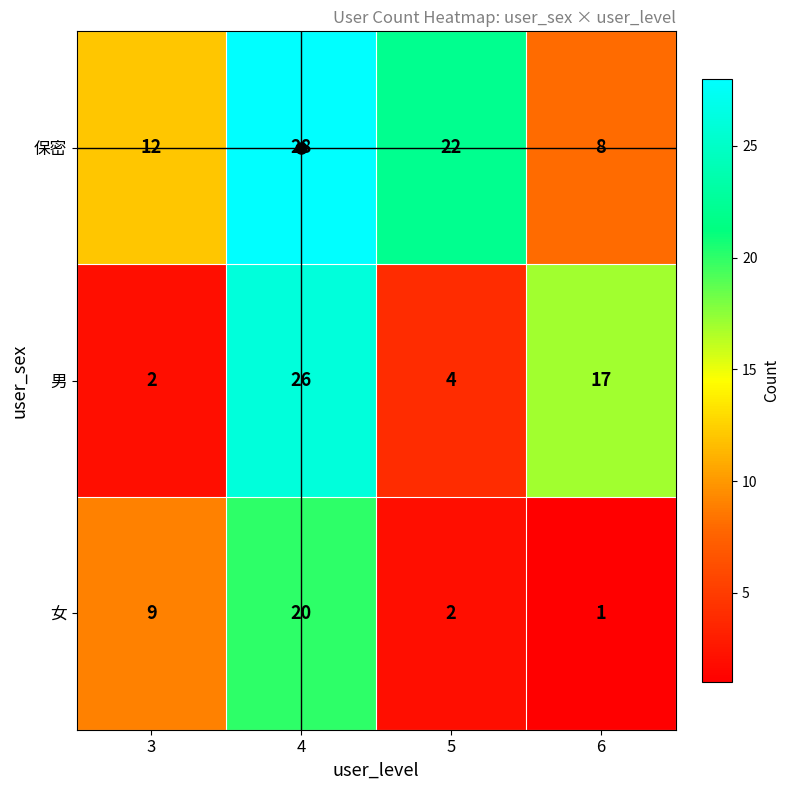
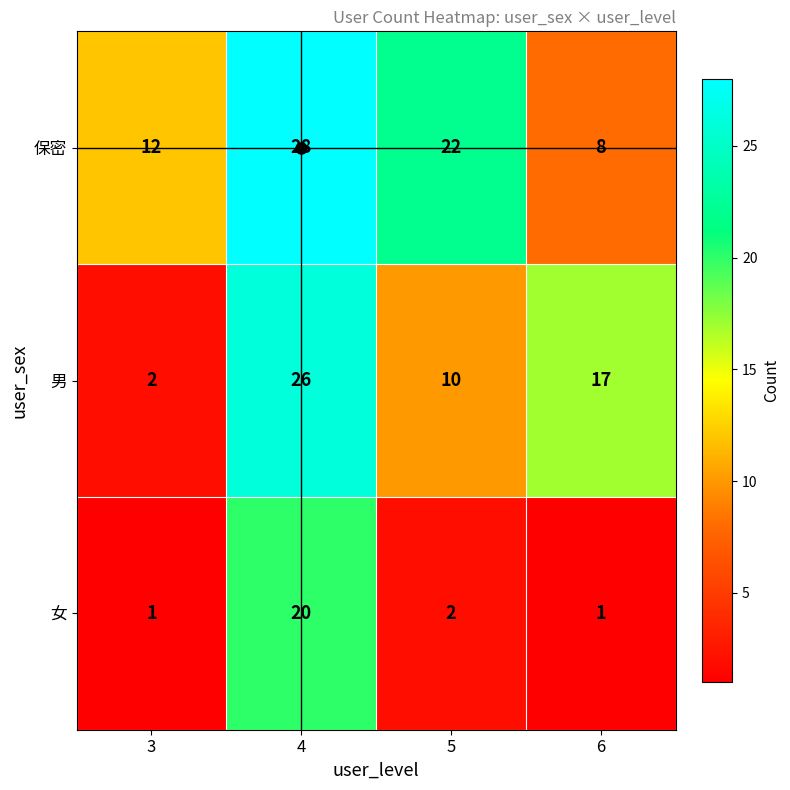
男, 5: 4 -> 10
女, 3: 9 -> 1
